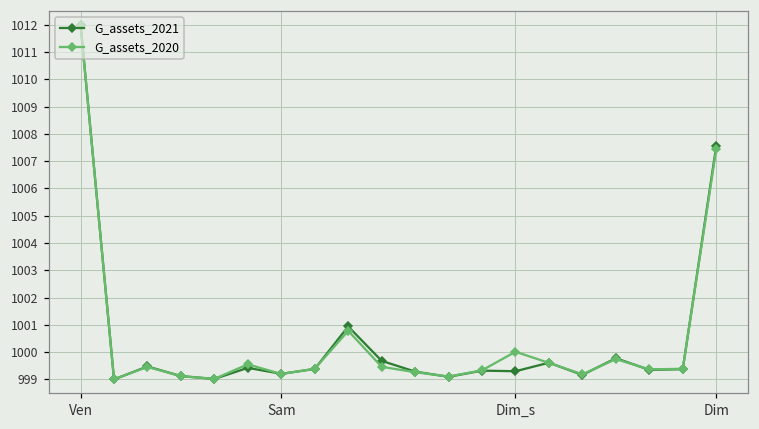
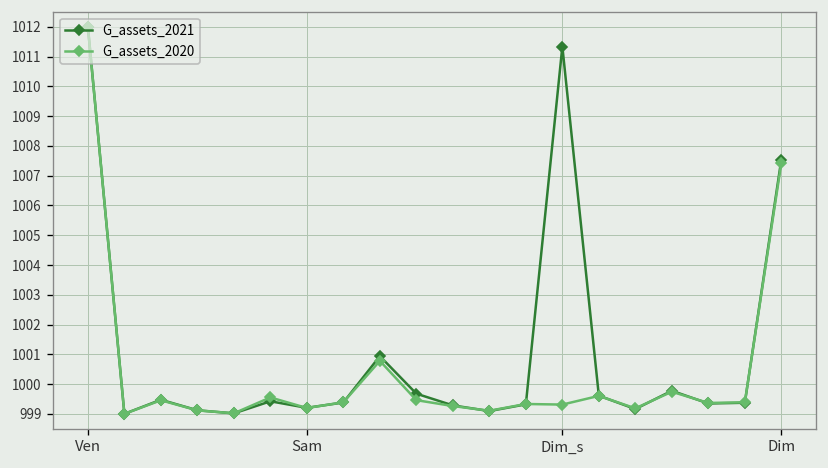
G_assets_2021, Dim_s: 999.3 -> 1011.3
G_assets_2020, Dim_s: 1000.0 -> 999.3
